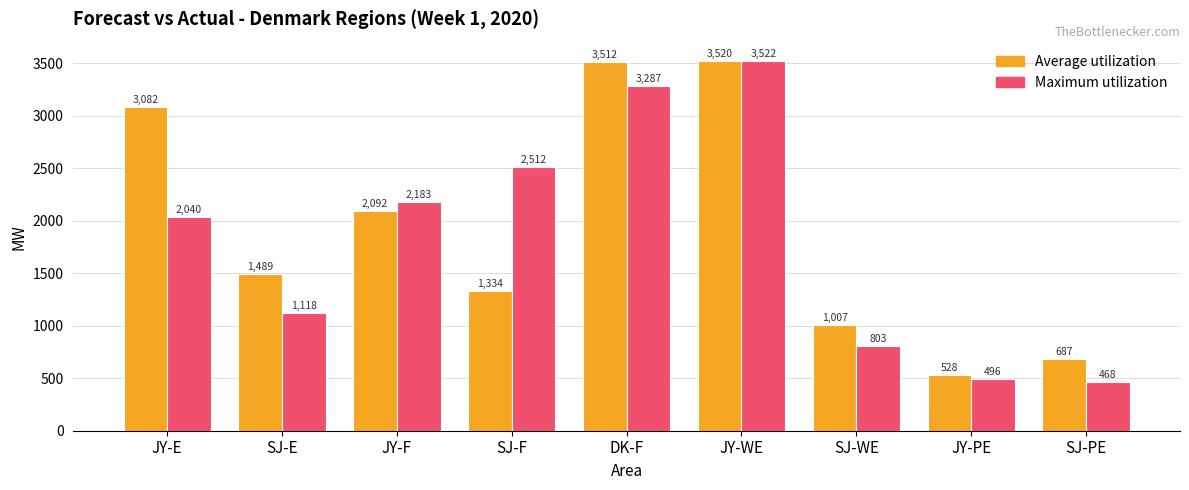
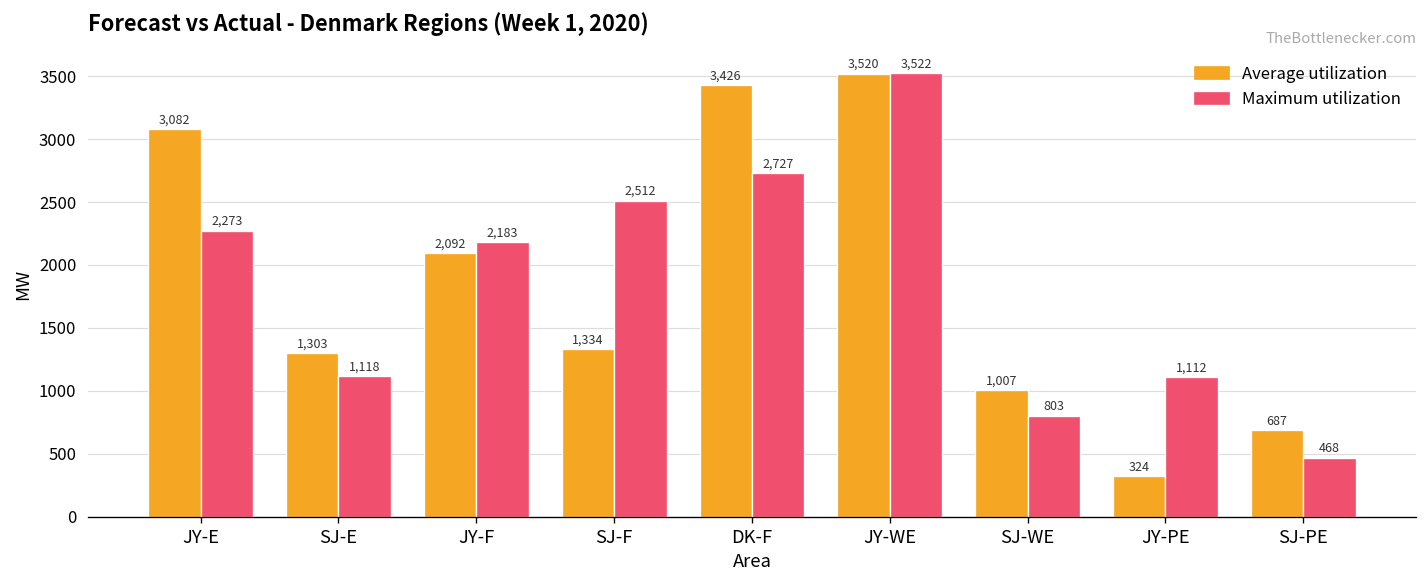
Maximum utilization, JY-E: 2,040 -> 2,273
Average utilization, SJ-E: 1,489 -> 1,303
Average utilization, DK-F: 3,512 -> 3,426
Maximum utilization, DK-F: 3,287 -> 2,727
Average utilization, JY-PE: 528 -> 324
Maximum utilization, JY-PE: 496 -> 1,112
